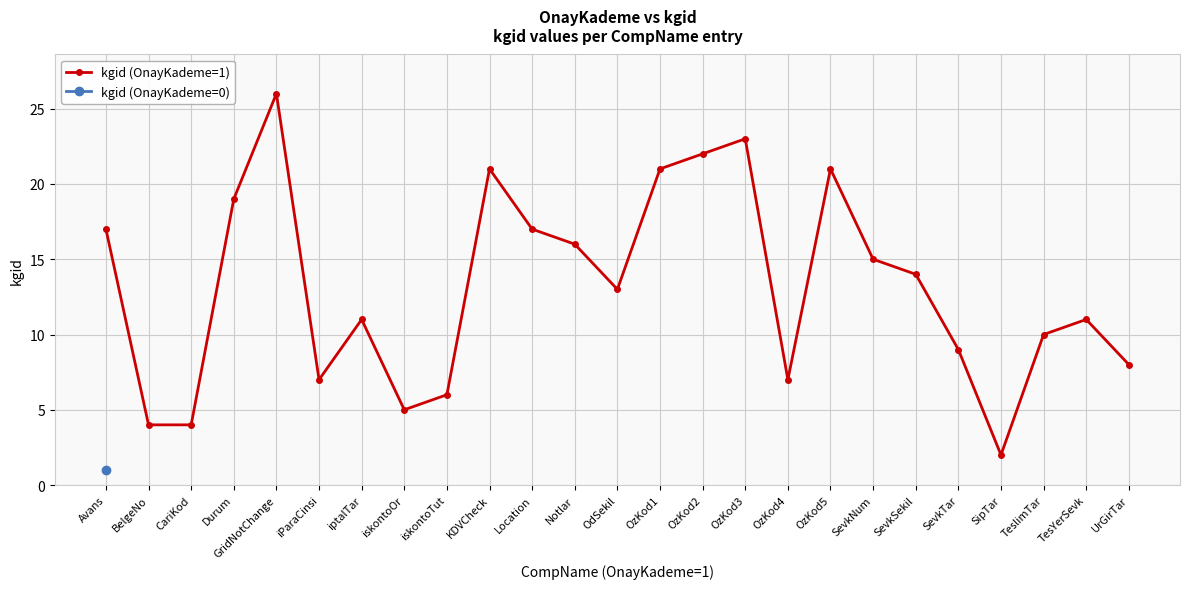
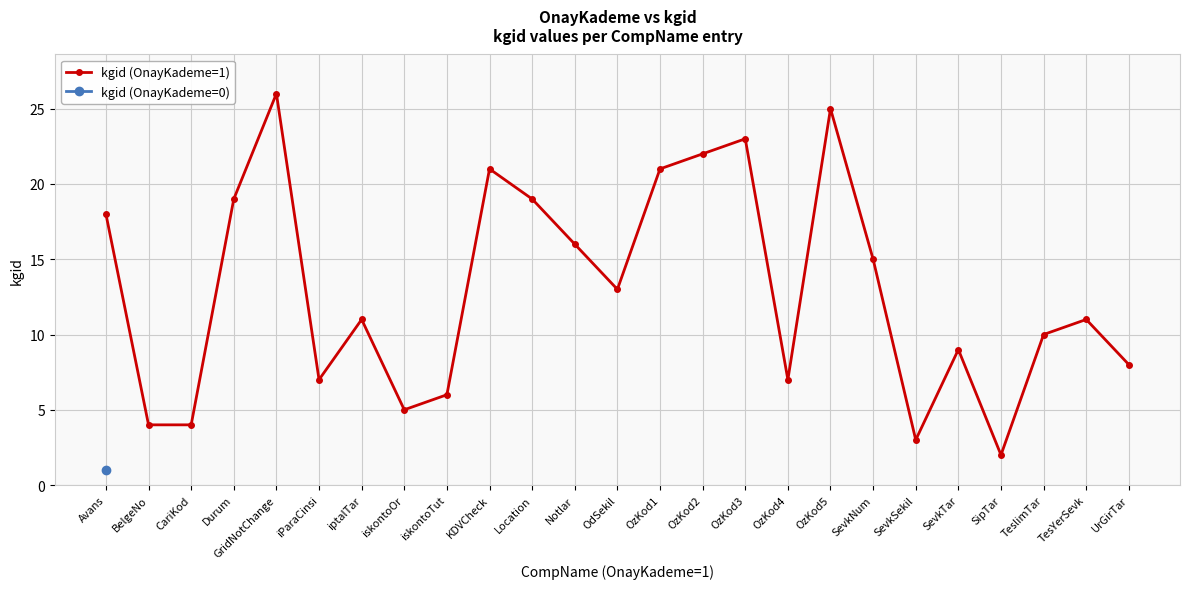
kgid (OnayKademe=1), Avans: 17 -> 18
kgid (OnayKademe=1), Location: 17 -> 19
kgid (OnayKademe=1), OzKod5: 21 -> 25
kgid (OnayKademe=1), SevkSekil: 14 -> 3
